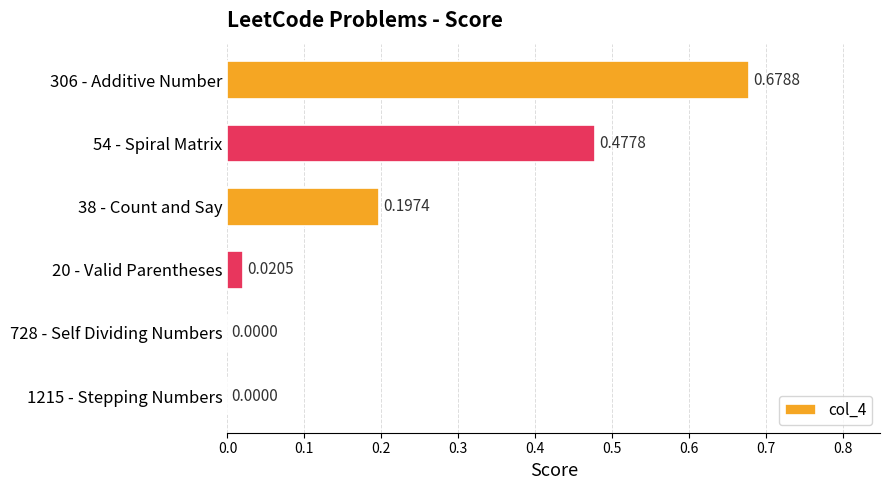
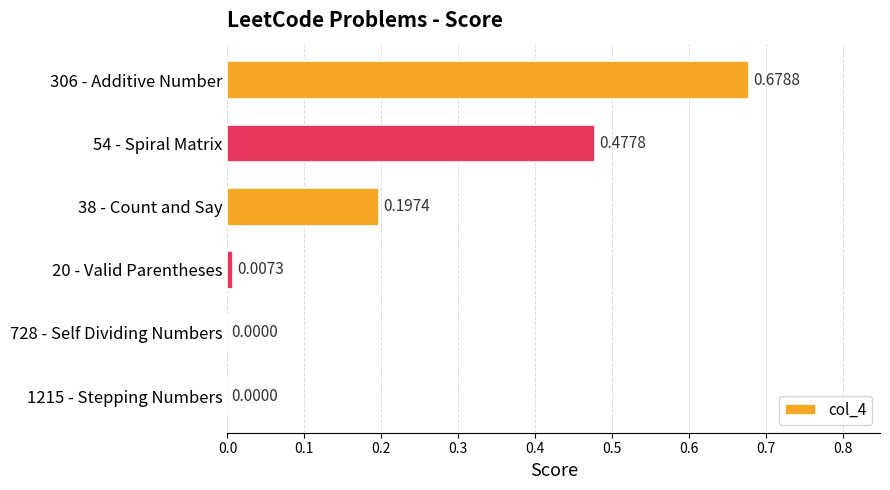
20 - Valid Parentheses: 0.0205 -> 0.0073
